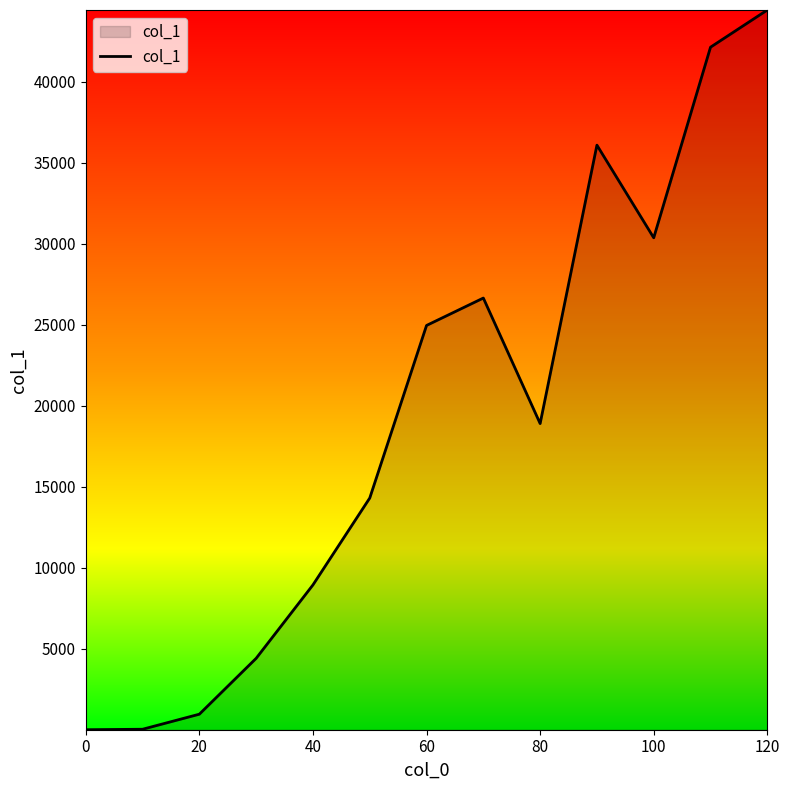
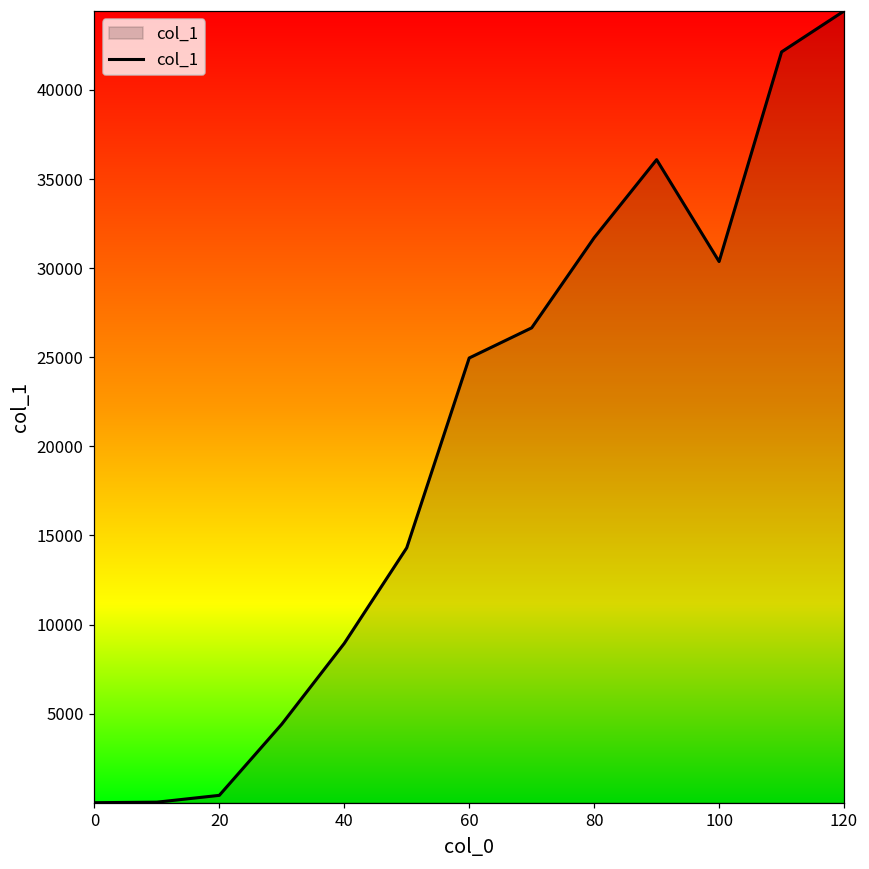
20: 1000 -> 400
80: 18900 -> 31700
